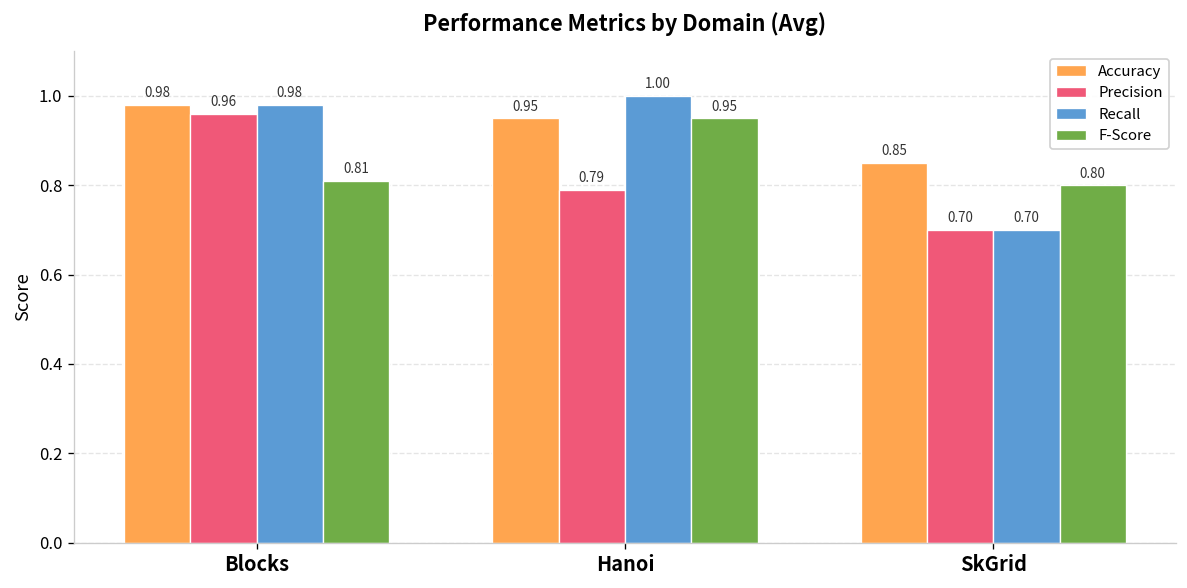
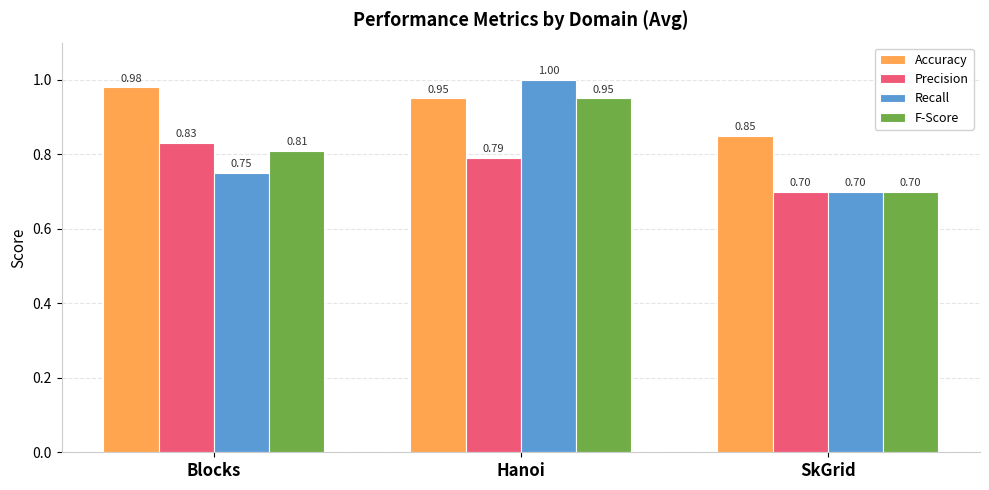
Precision, Blocks: 0.96 -> 0.83
Recall, Blocks: 0.98 -> 0.75
F-Score, SkGrid: 0.80 -> 0.70
